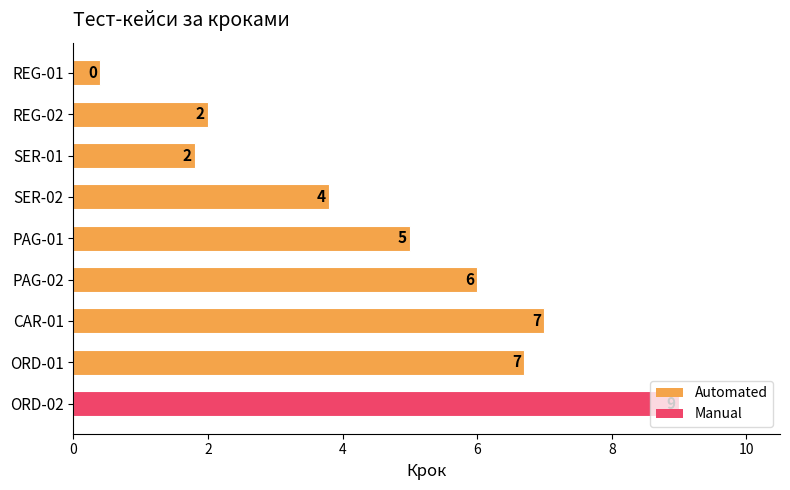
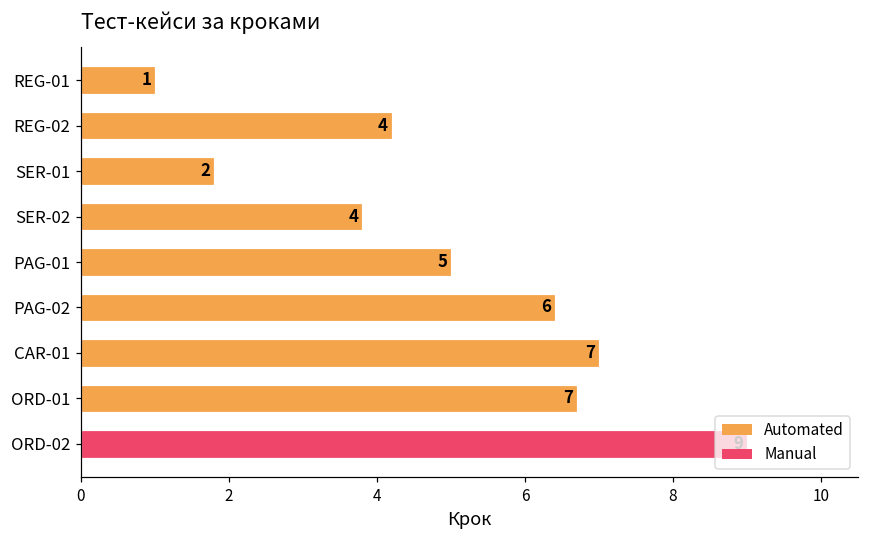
REG-01: 0 -> 1
REG-02: 2 -> 4
PAG-02: 6.0 -> 6.4
